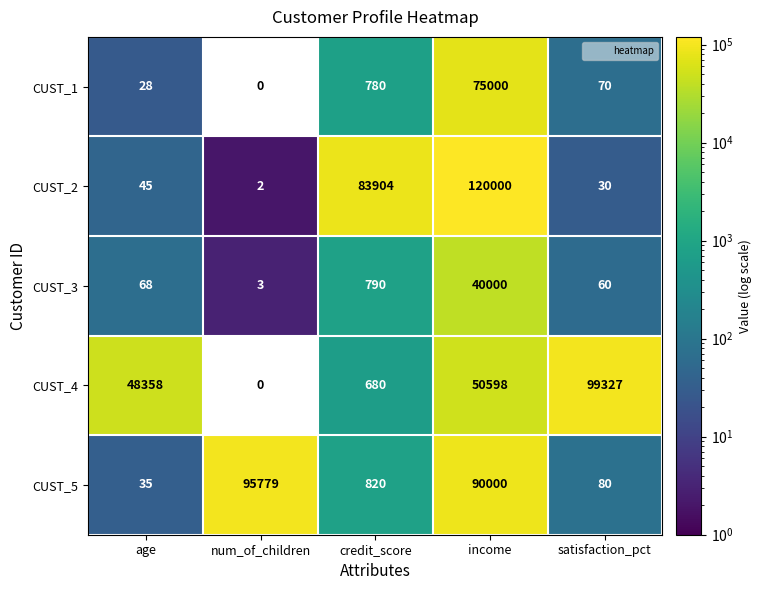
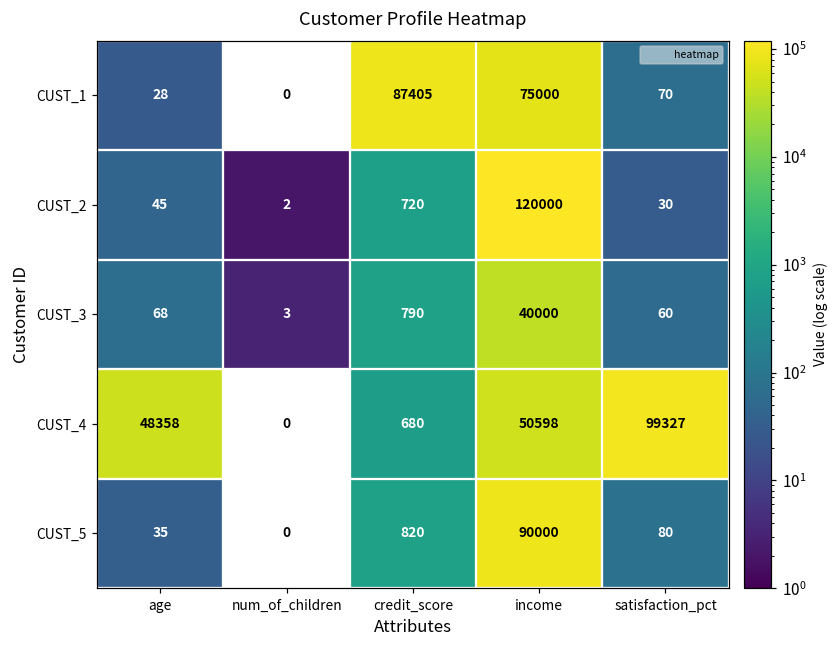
CUST_1, credit_score: 780 -> 87405
CUST_2, credit_score: 83904 -> 720
CUST_5, num_of_children: 95779 -> 0
